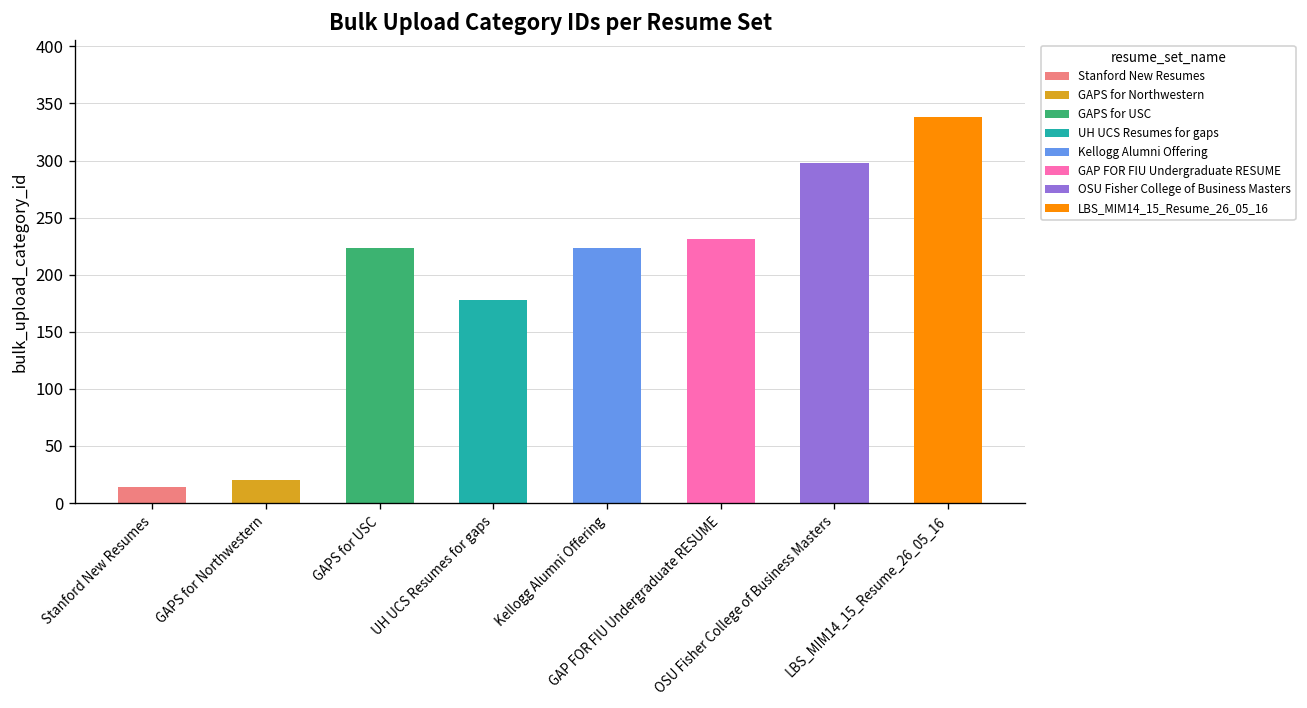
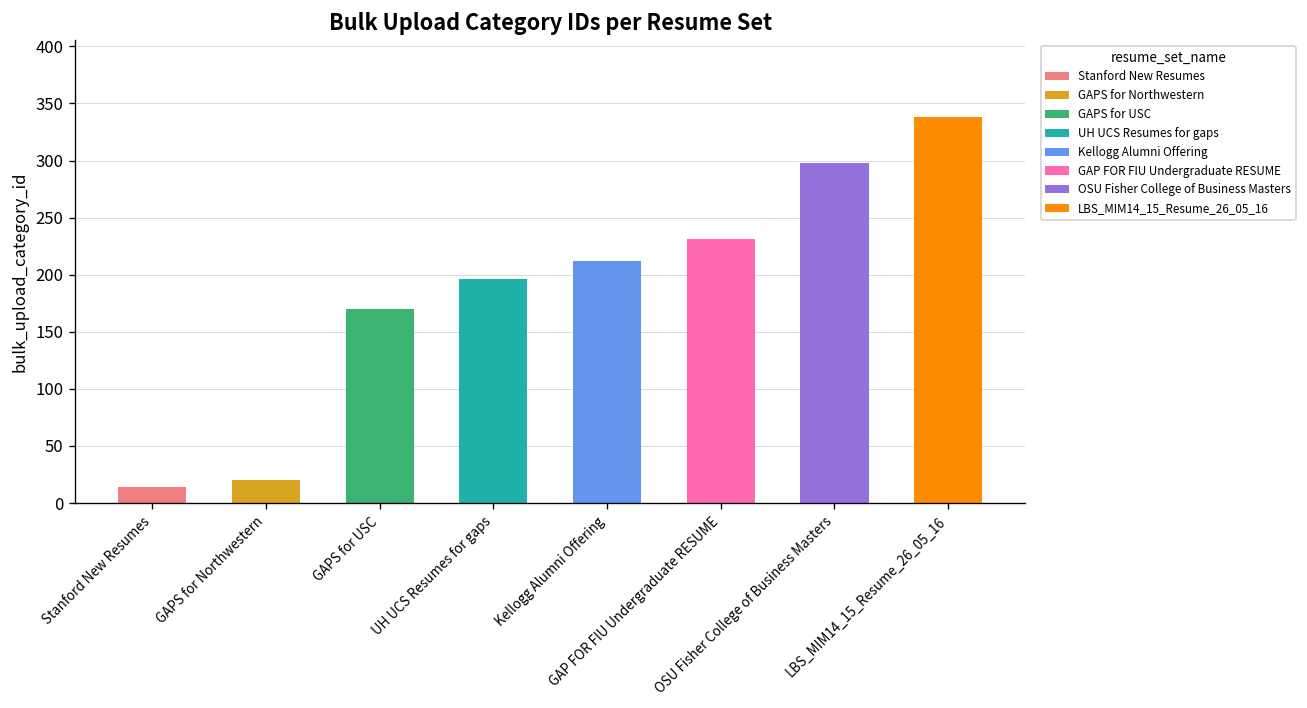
GAPS for USC: 220 -> 170
UH UCS Resumes for gaps: 180 -> 200
Kellogg Alumni Offering: 220 -> 210
